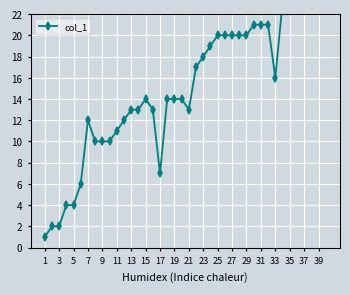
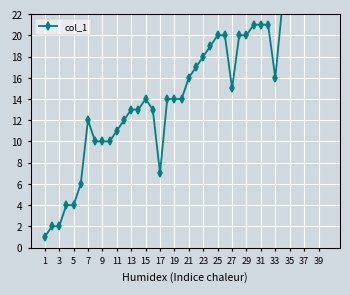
21: 13 -> 16
27: 20 -> 15
